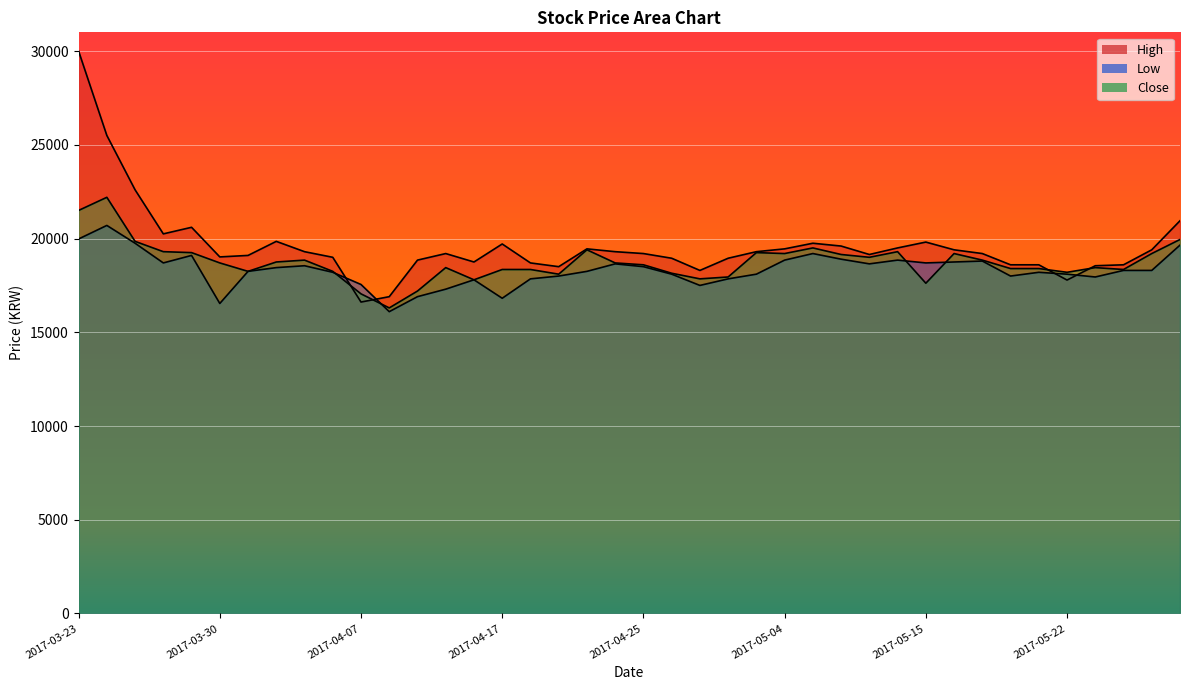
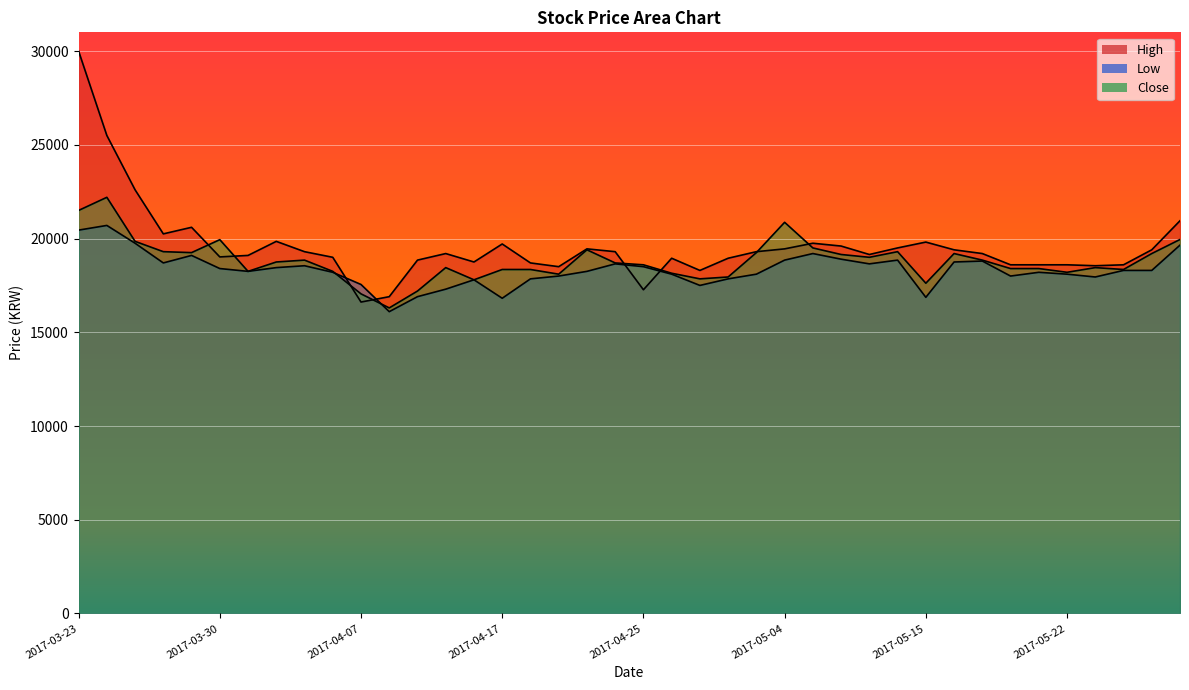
Low, 2017-03-23: 20000 -> 20500
Low, 2017-03-30: 16500 -> 18400
Close, 2017-03-30: 18700 -> 19900
High, 2017-04-25: 19200 -> 17300
Close, 2017-05-04: 19200 -> 20900
Low, 2017-05-15: 18700 -> 16900
High, 2017-05-22: 17800 -> 18600
